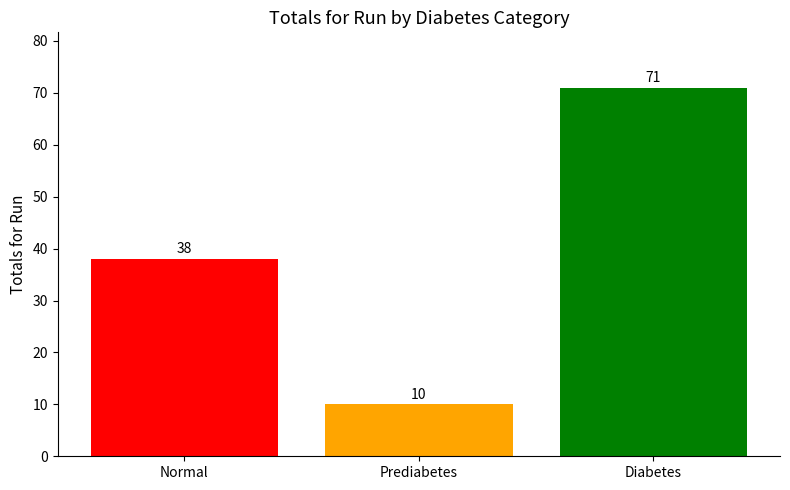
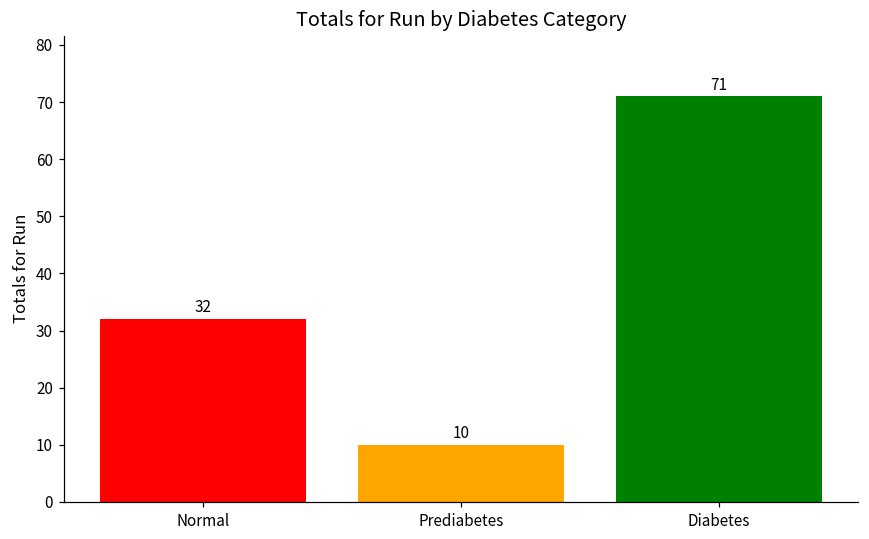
Normal: 38 -> 32
